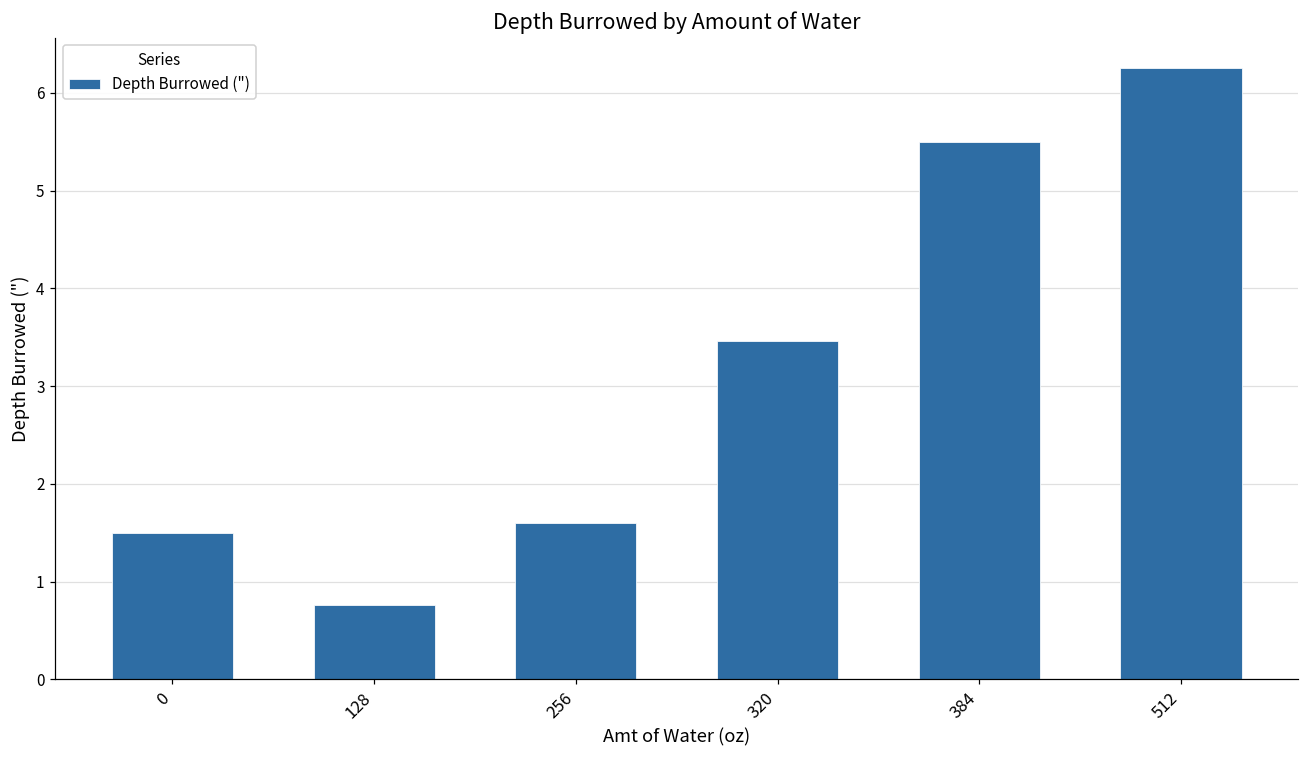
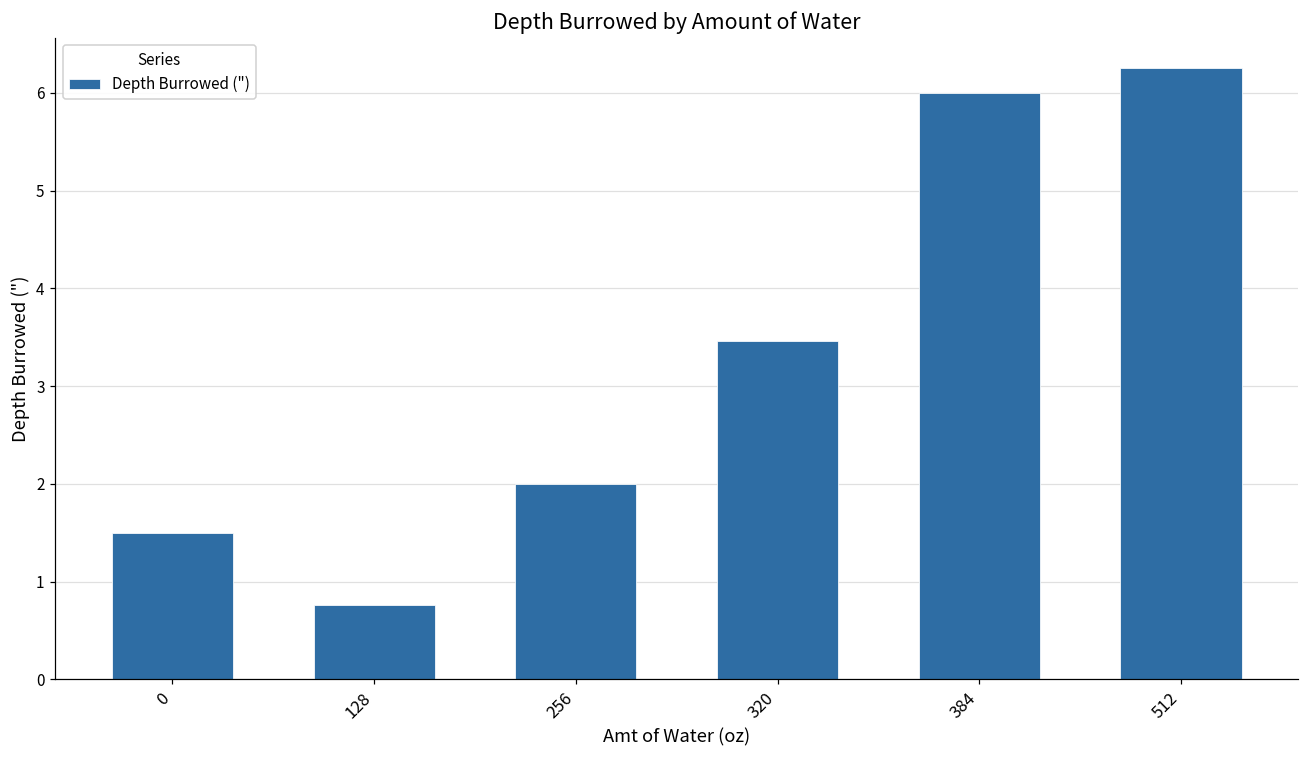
256: 1.6 -> 2.0
384: 5.5 -> 6.0
